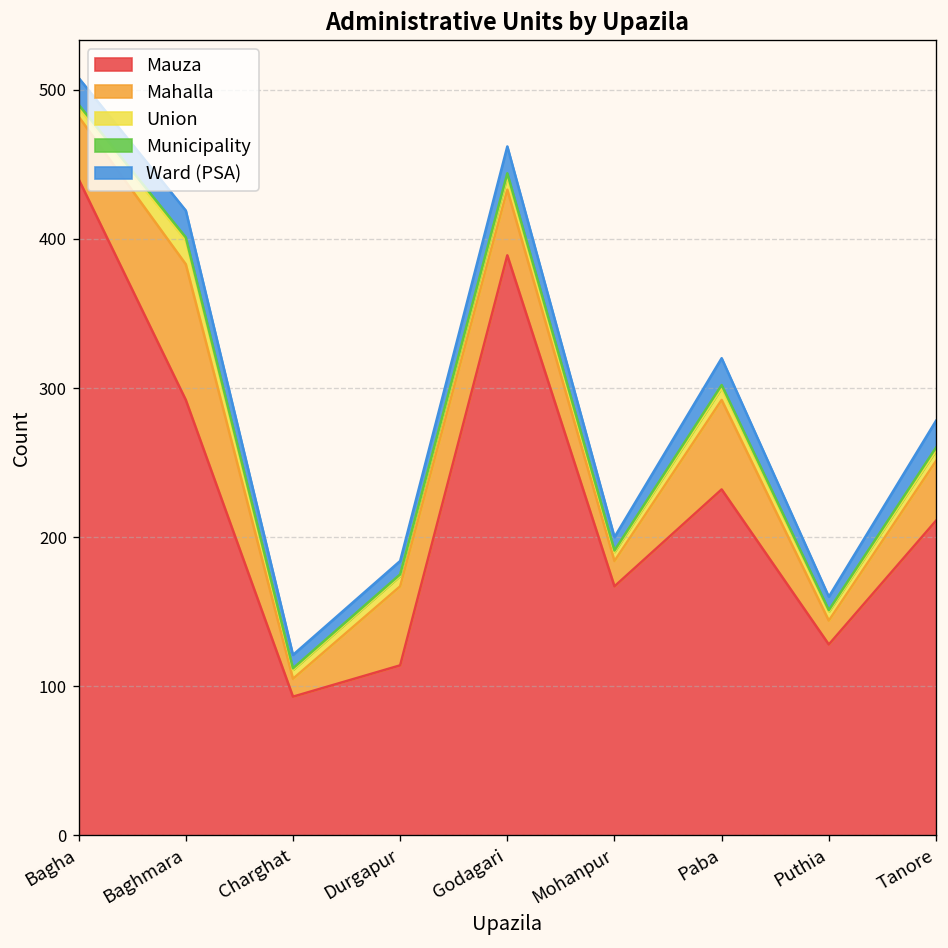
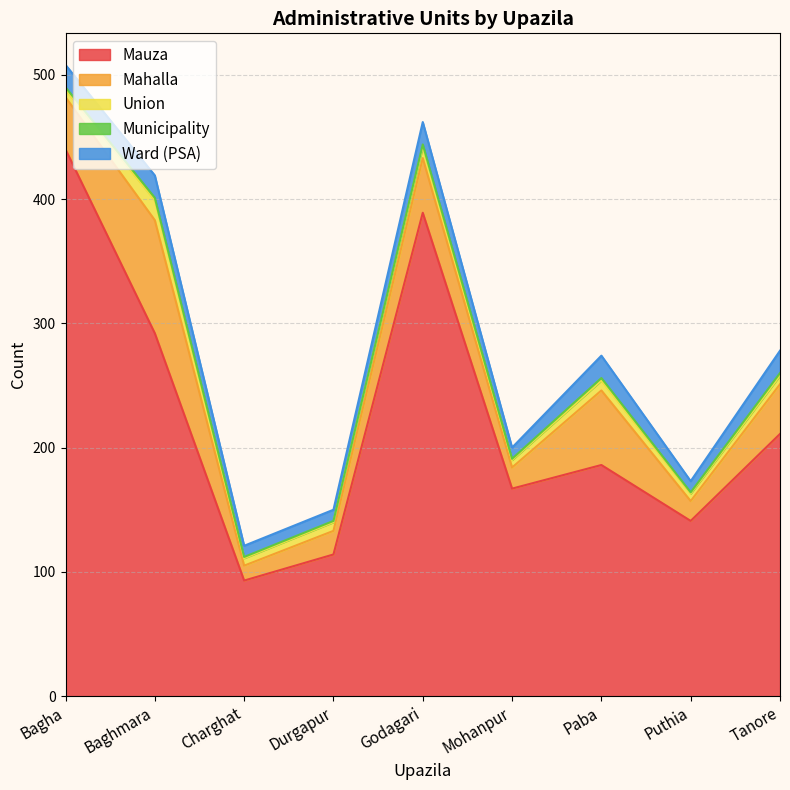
Mahalla, Durgapur: 53 -> 19
Mauza, Paba: 232 -> 186
Mauza, Puthia: 128 -> 141
